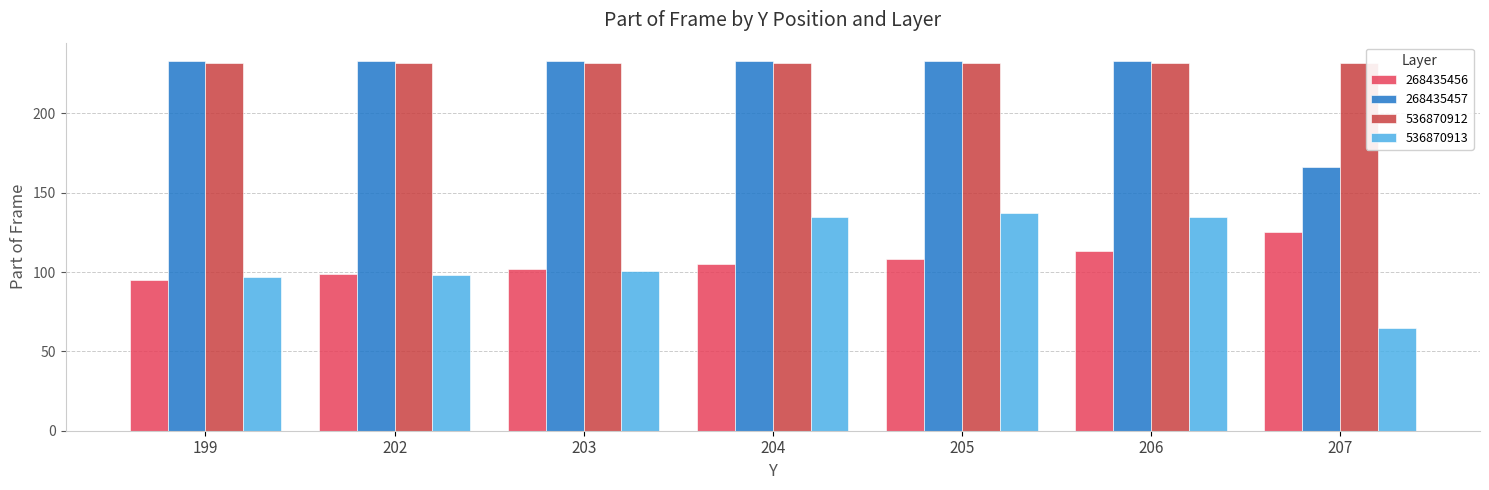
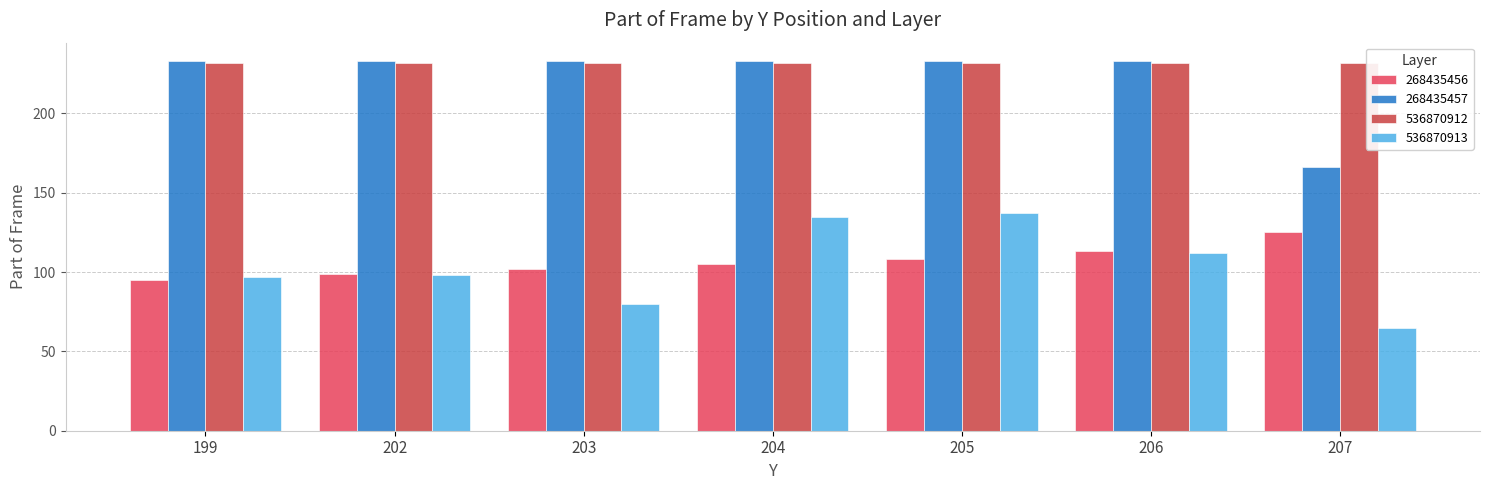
536870913, 203: 101 -> 80
536870913, 206: 135 -> 112
